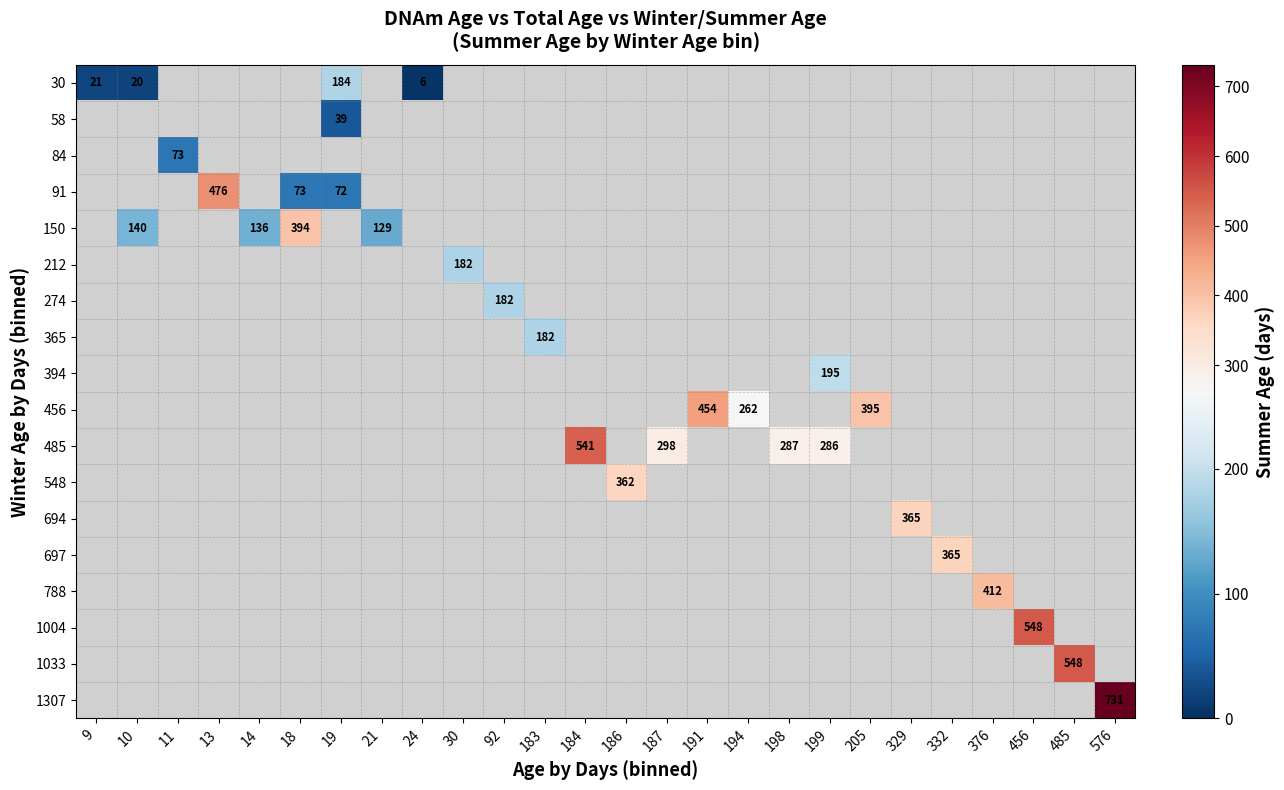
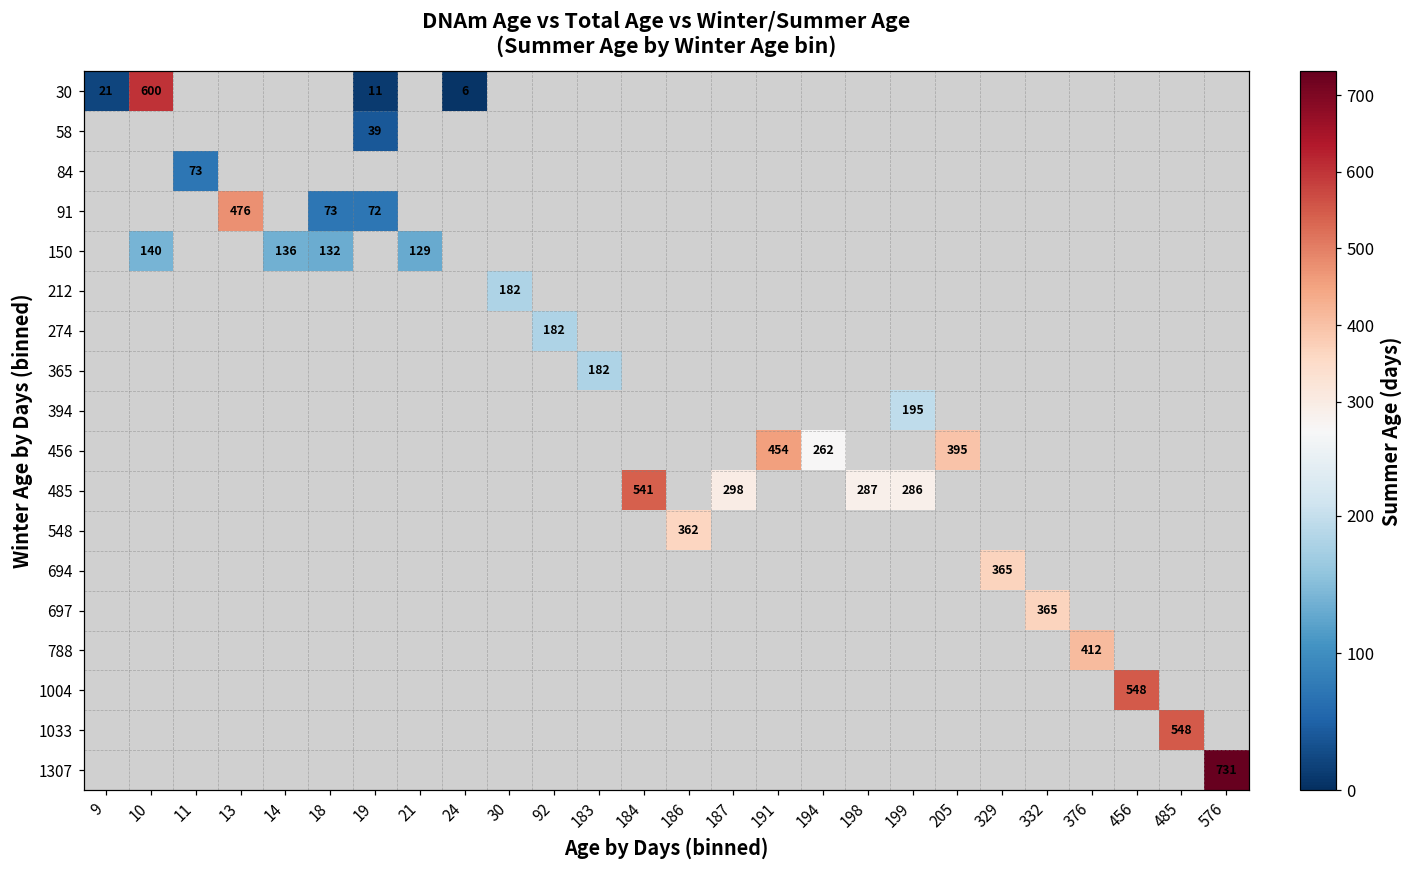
30, 10: 20 -> 600
30, 19: 184 -> 11
150, 18: 394 -> 132
